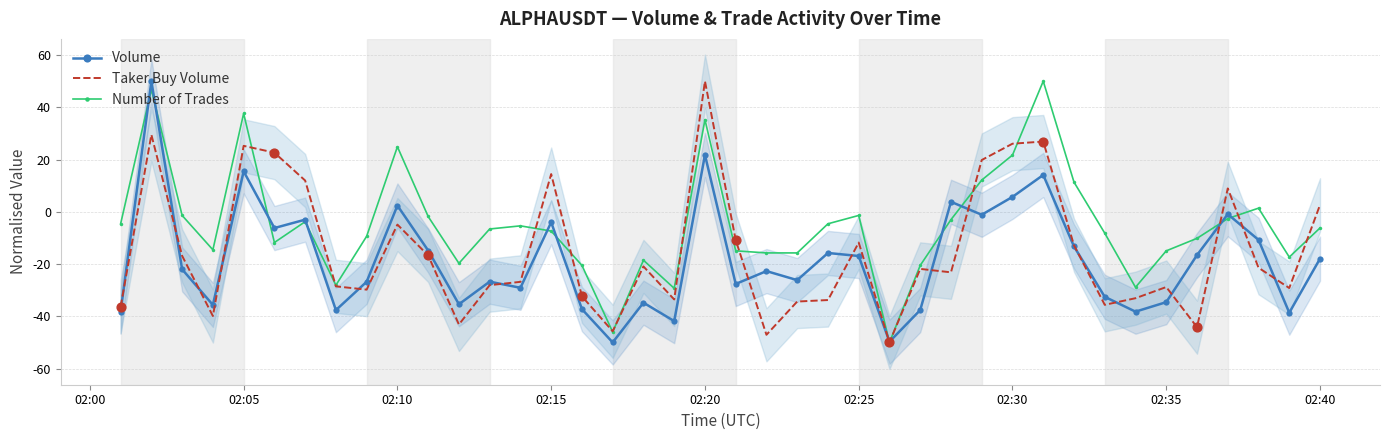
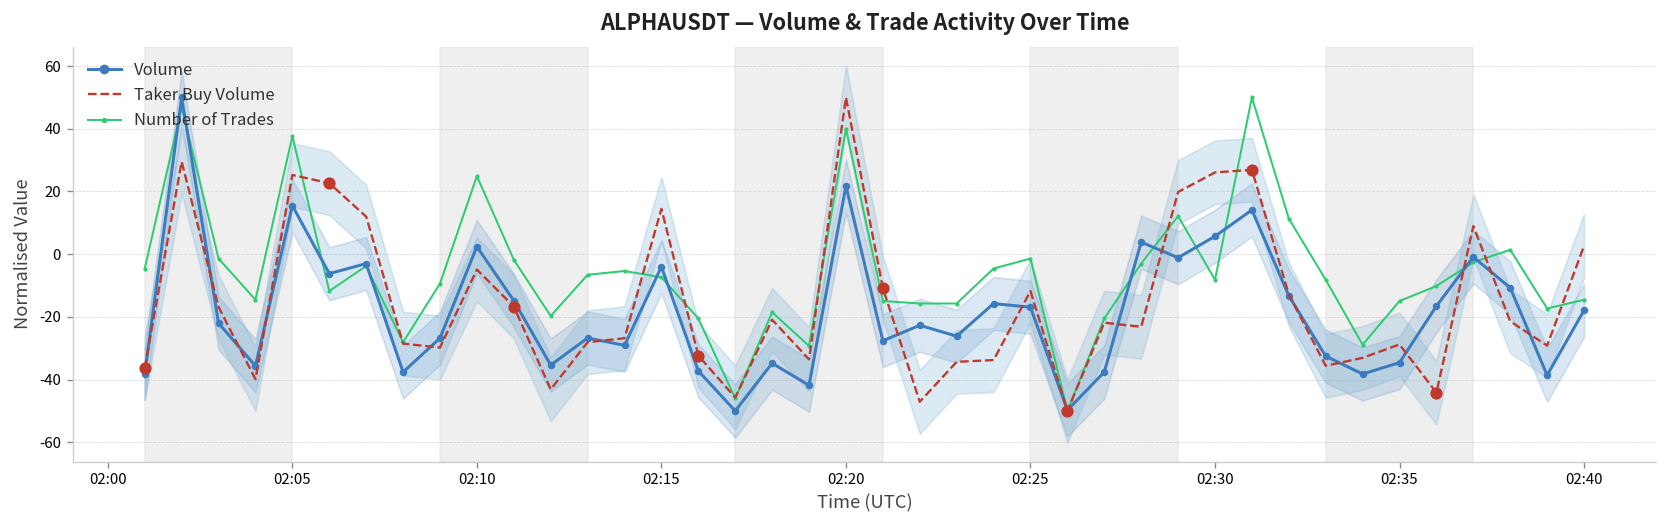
Number of Trades, 02:20: 35 -> 40
Number of Trades, 02:30: 22 -> -8
Number of Trades, 02:40: -6 -> -15
